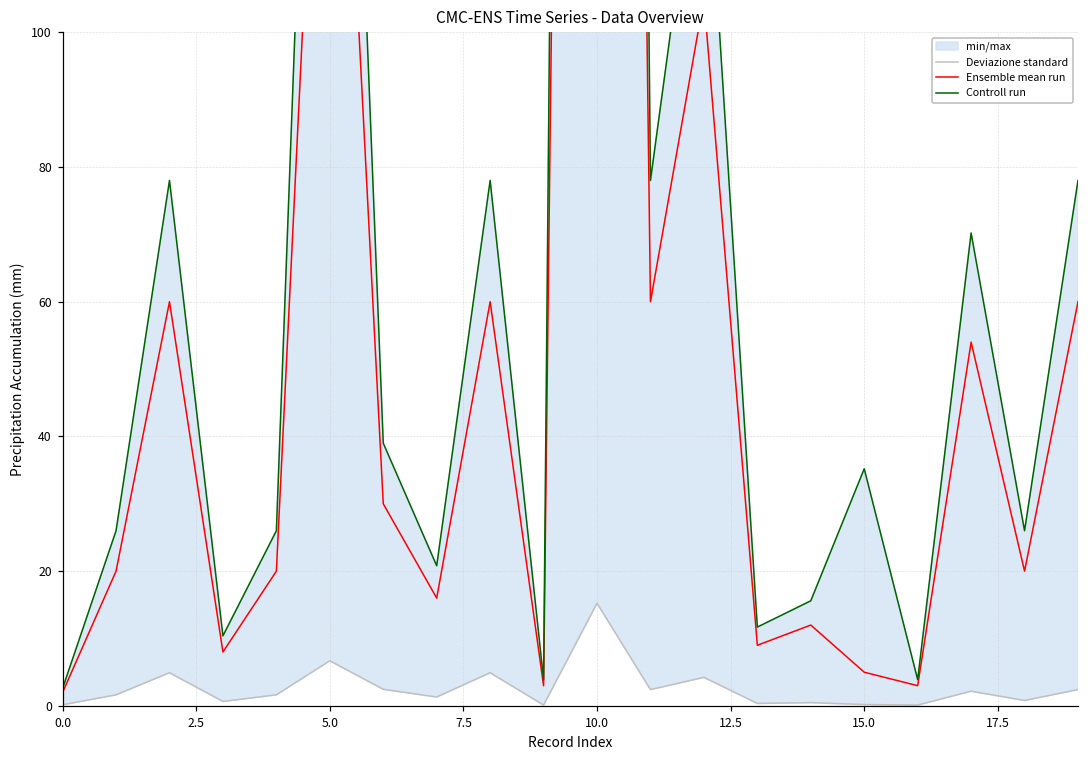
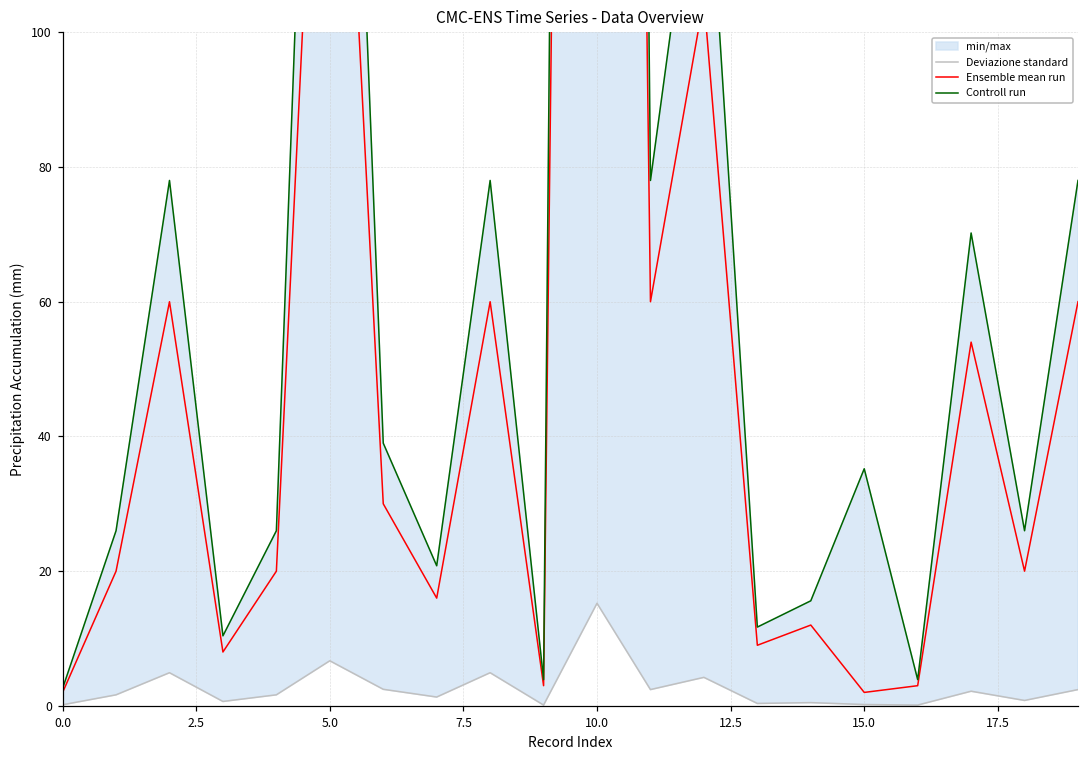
Ensemble mean run, 15.0: 5 -> 2
